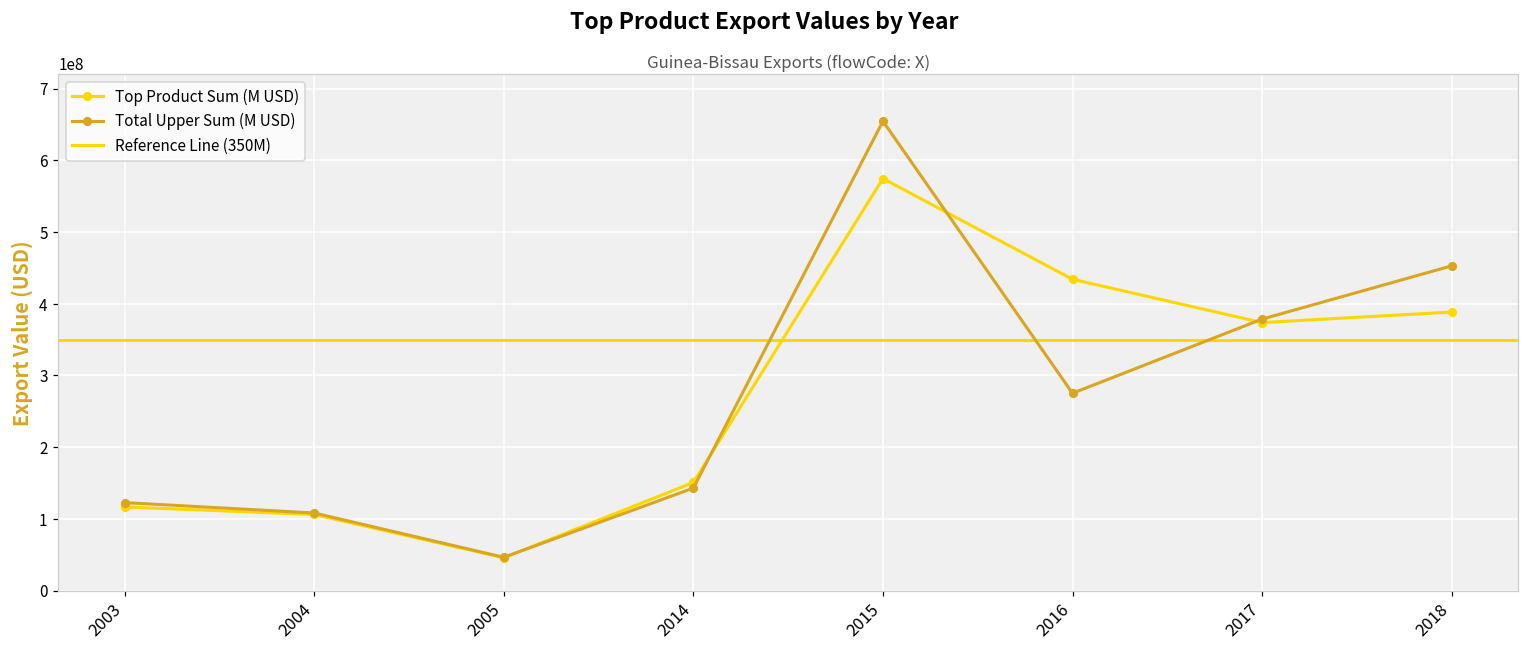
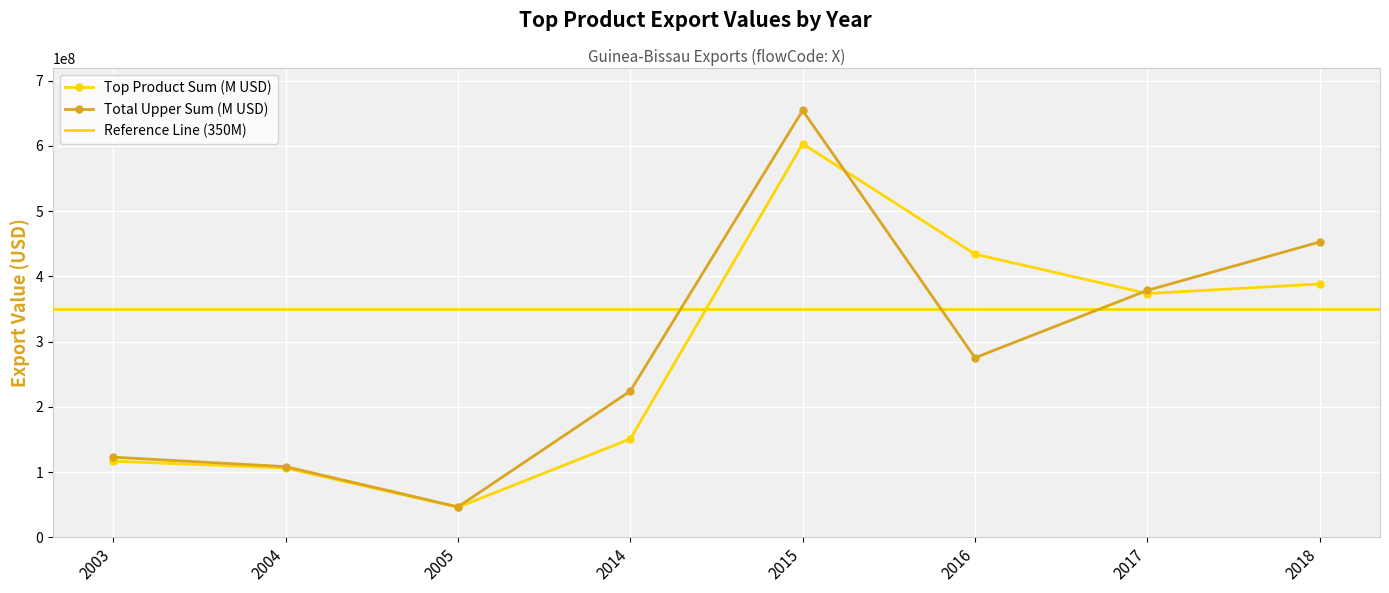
Total Upper Sum (M USD), 2014: 140000000 -> 220000000
Top Product Sum (M USD), 2015: 570000000 -> 600000000
